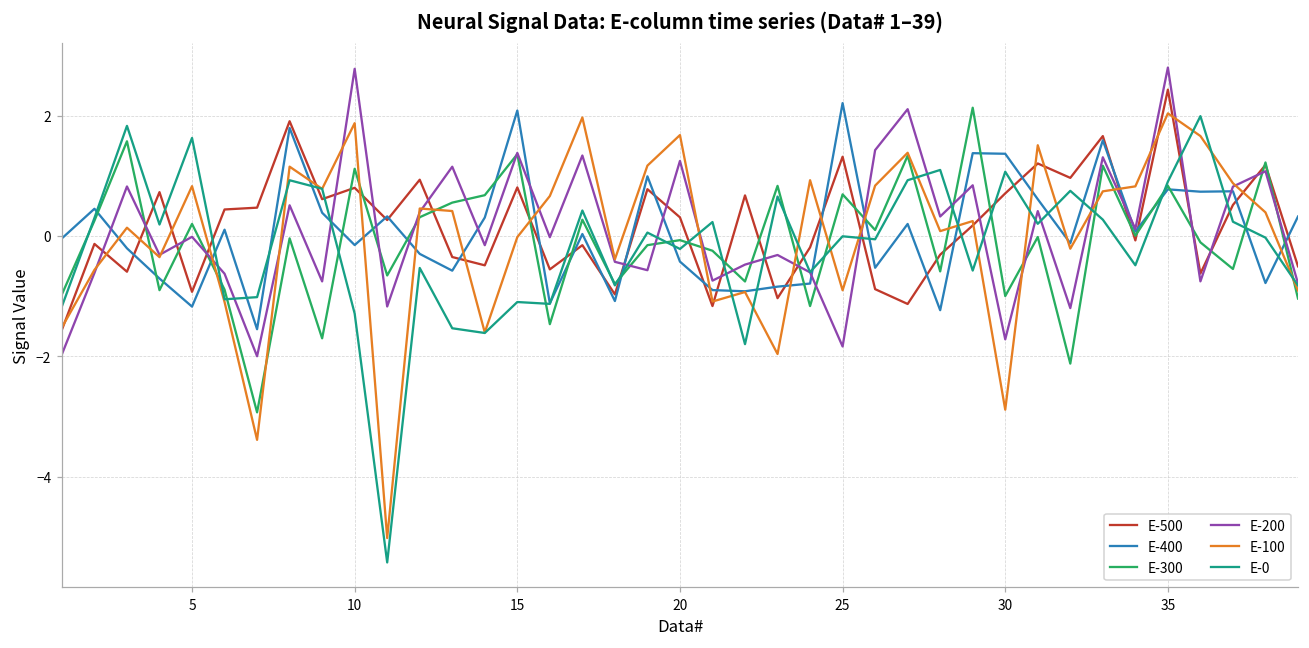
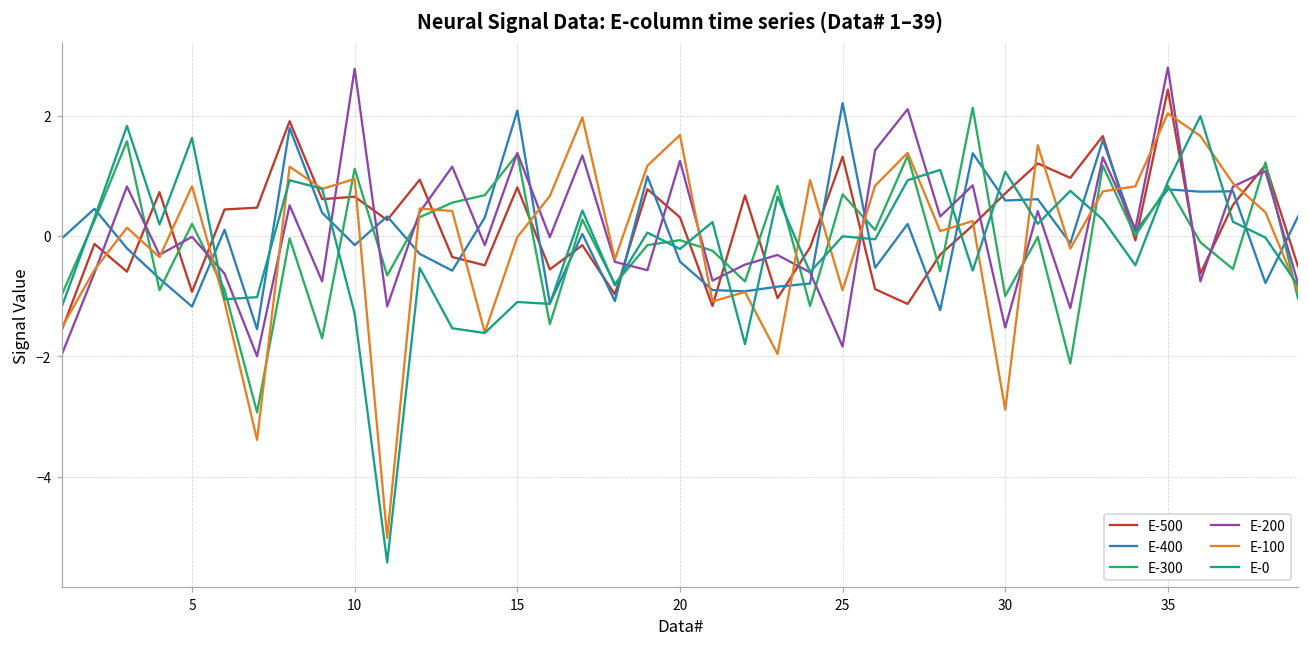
E-500, 10: 0.8 -> 0.7
E-100, 10: 1.9 -> 0.9
E-400, 30: 1.4 -> 0.6
E-200, 30: -1.7 -> -1.5
